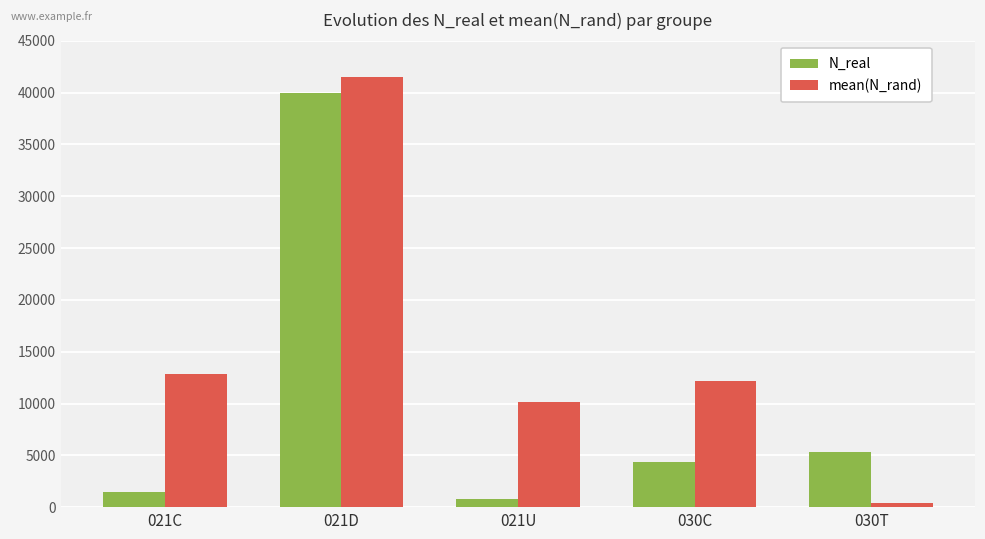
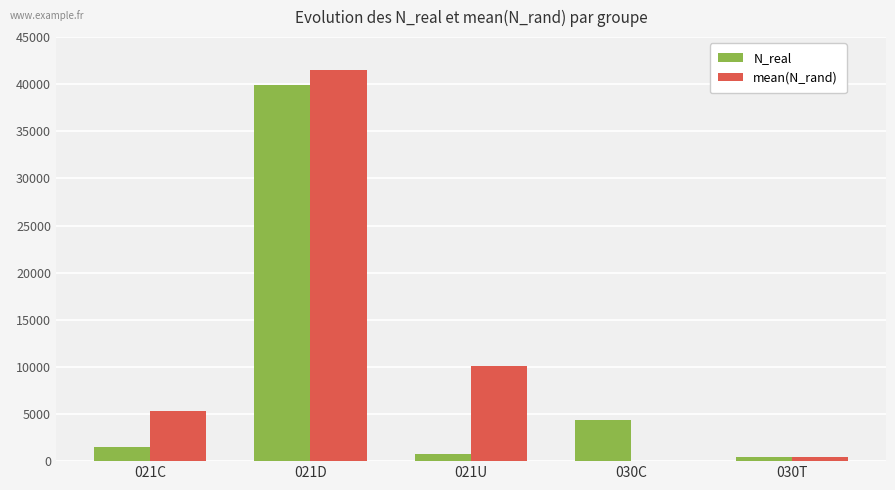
mean(N_rand), 021C: 13000 -> 5000
mean(N_rand), 030C: 12000 -> 0
N_real, 030T: 5000 -> 0
